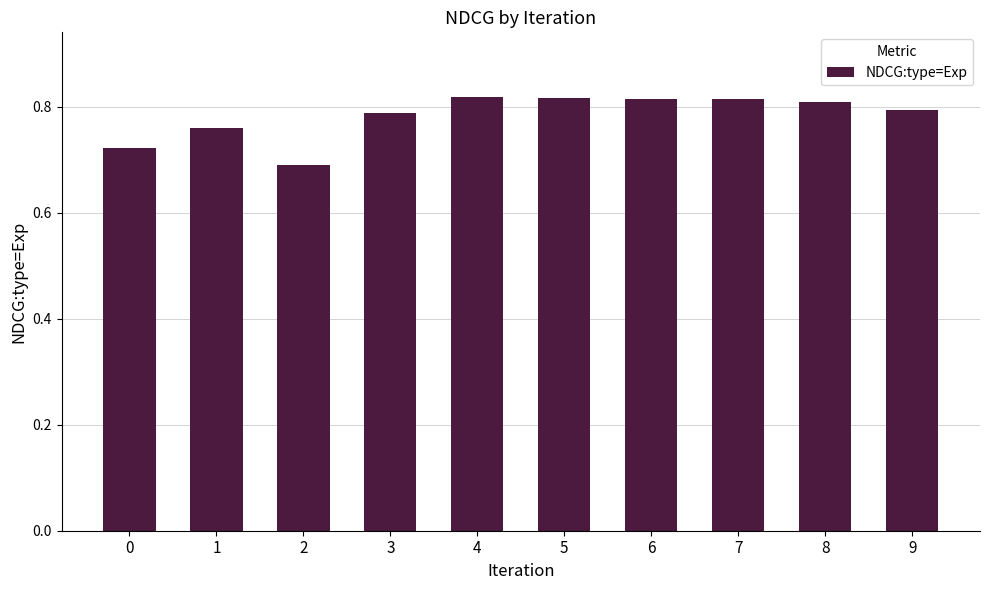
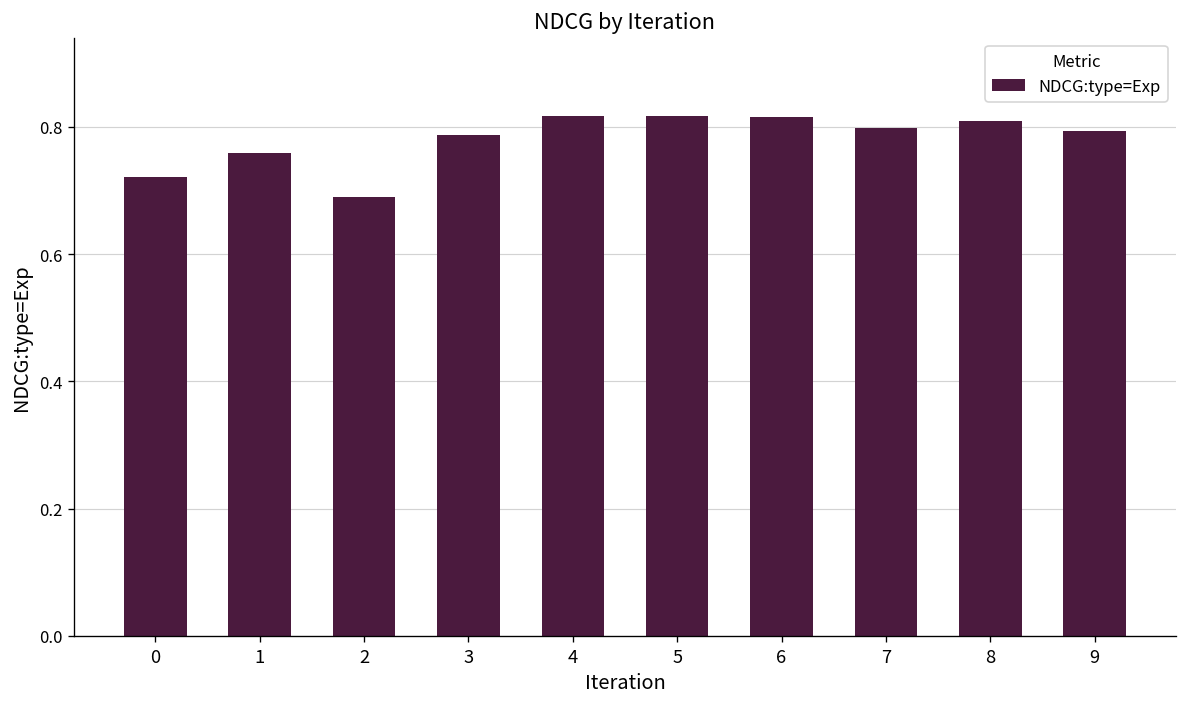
7: 0.81 -> 0.80
